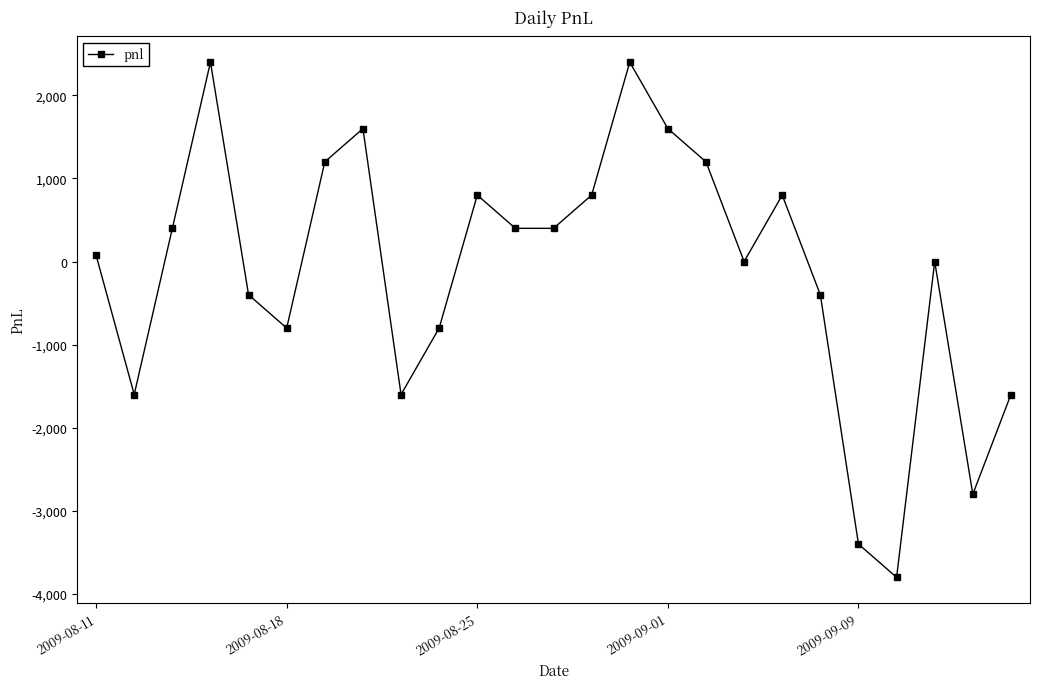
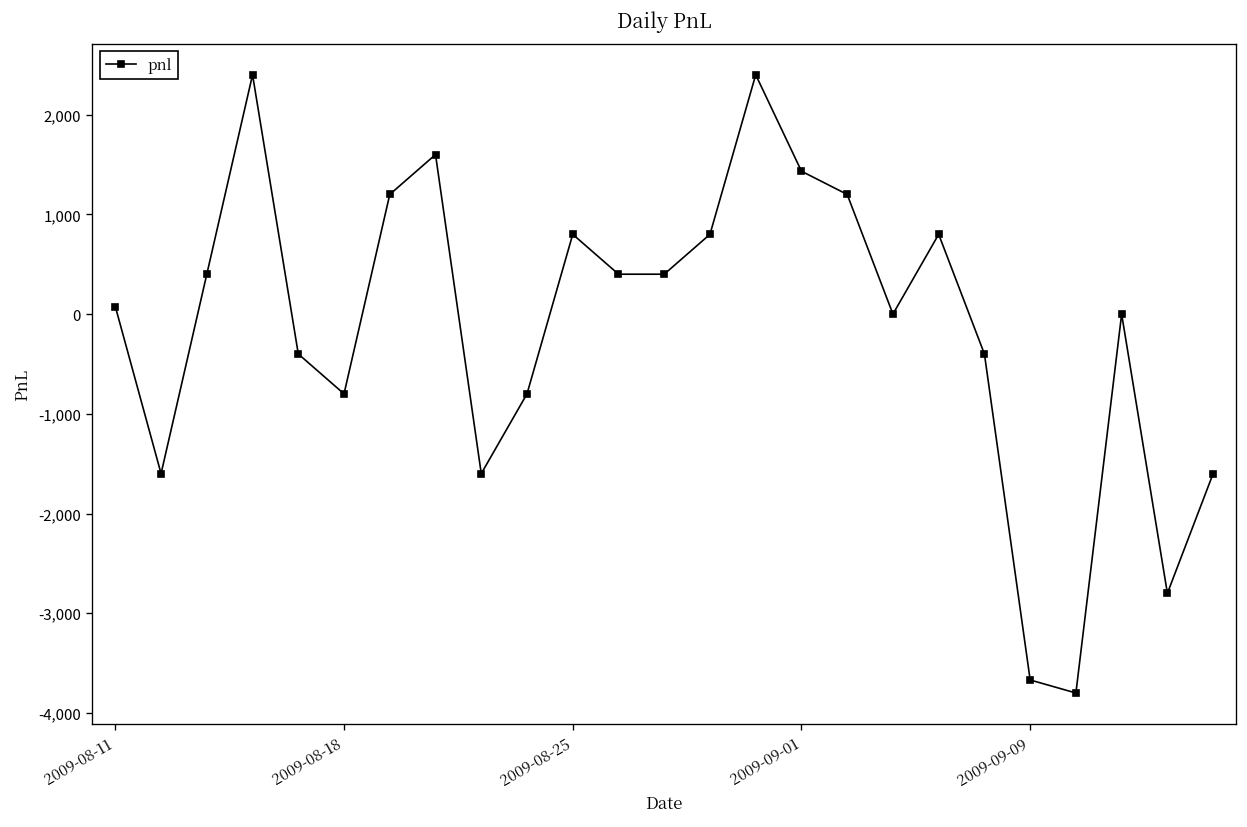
2009-09-01: 1,600 -> 1,400
2009-09-09: -3,400 -> -3,700
